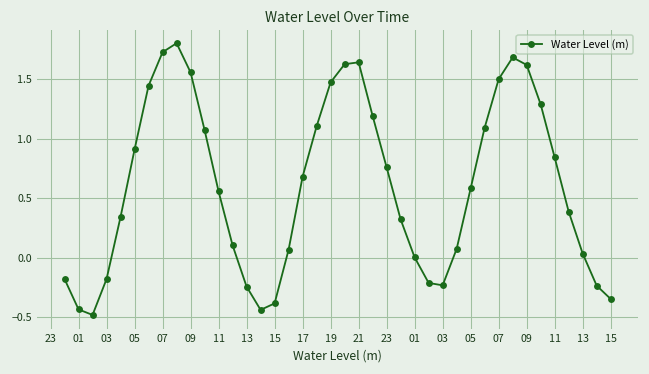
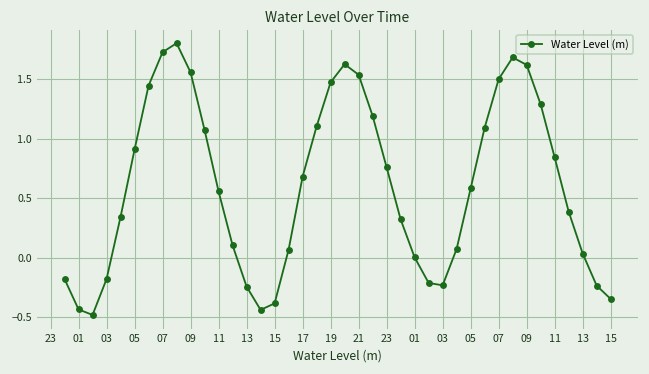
21: 1.64 -> 1.54
